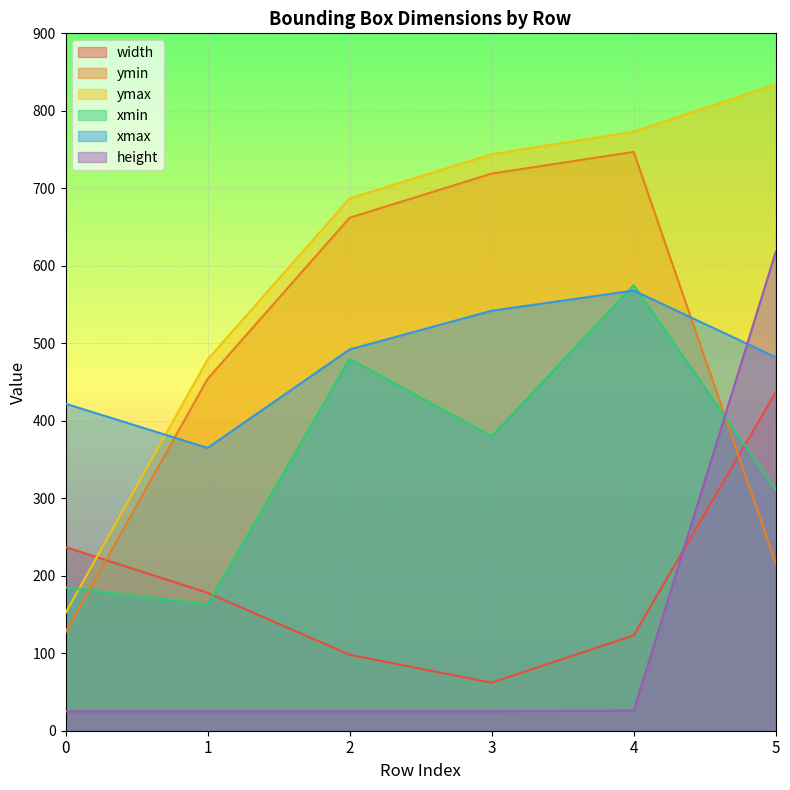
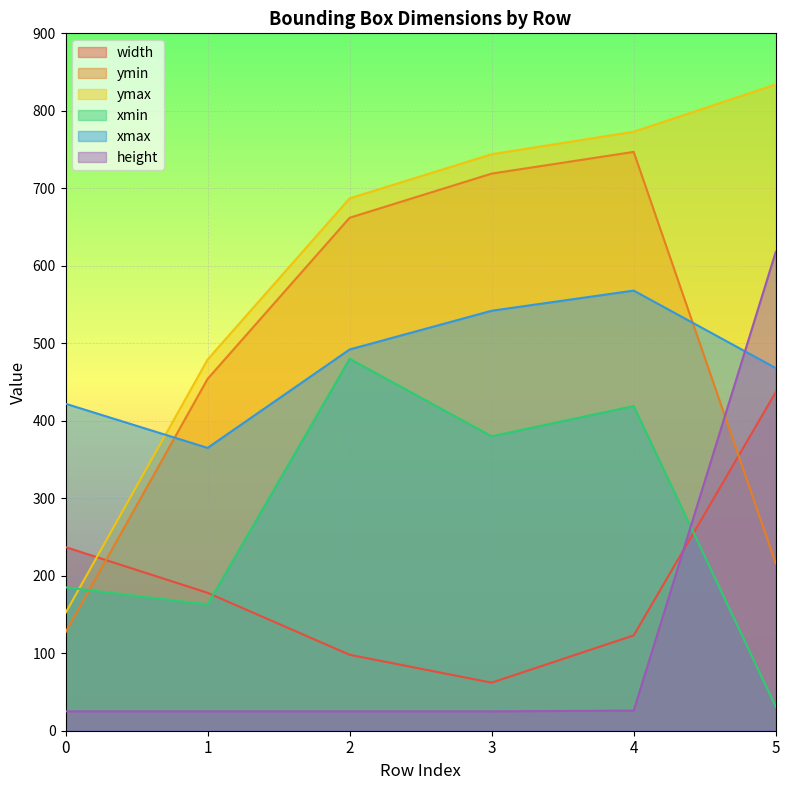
xmin, 4: 580 -> 420
xmin, 5: 310 -> 30
xmax, 5: 480 -> 470
